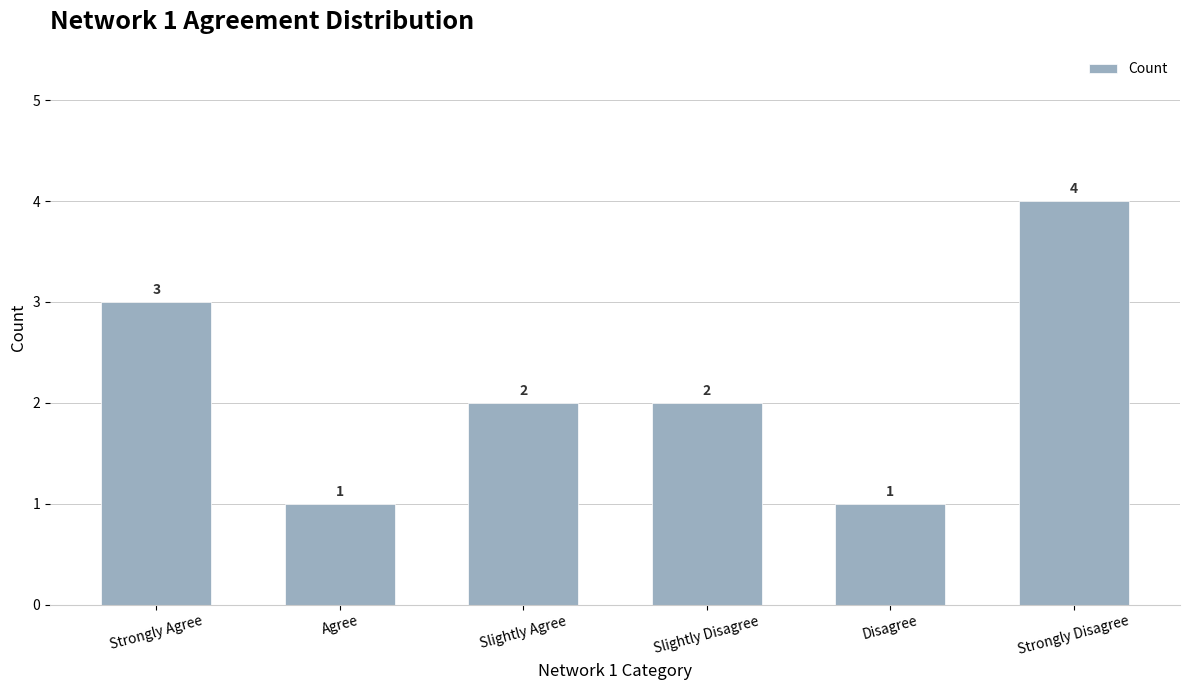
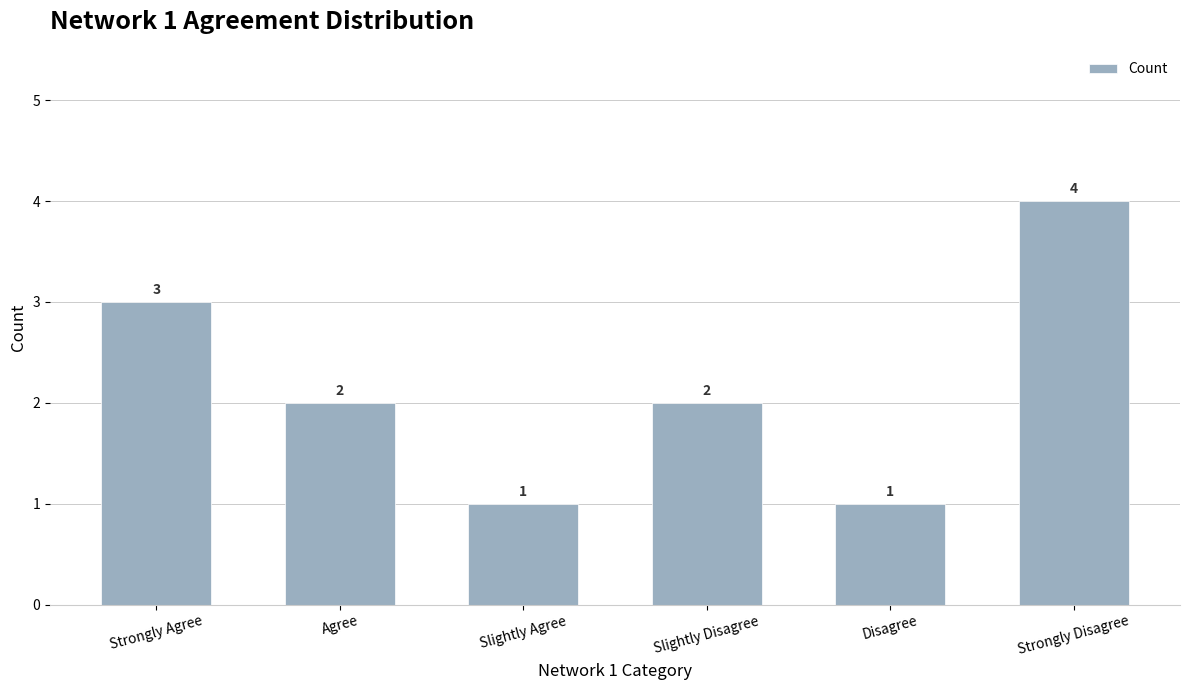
Agree: 1 -> 2
Slightly Agree: 2 -> 1
